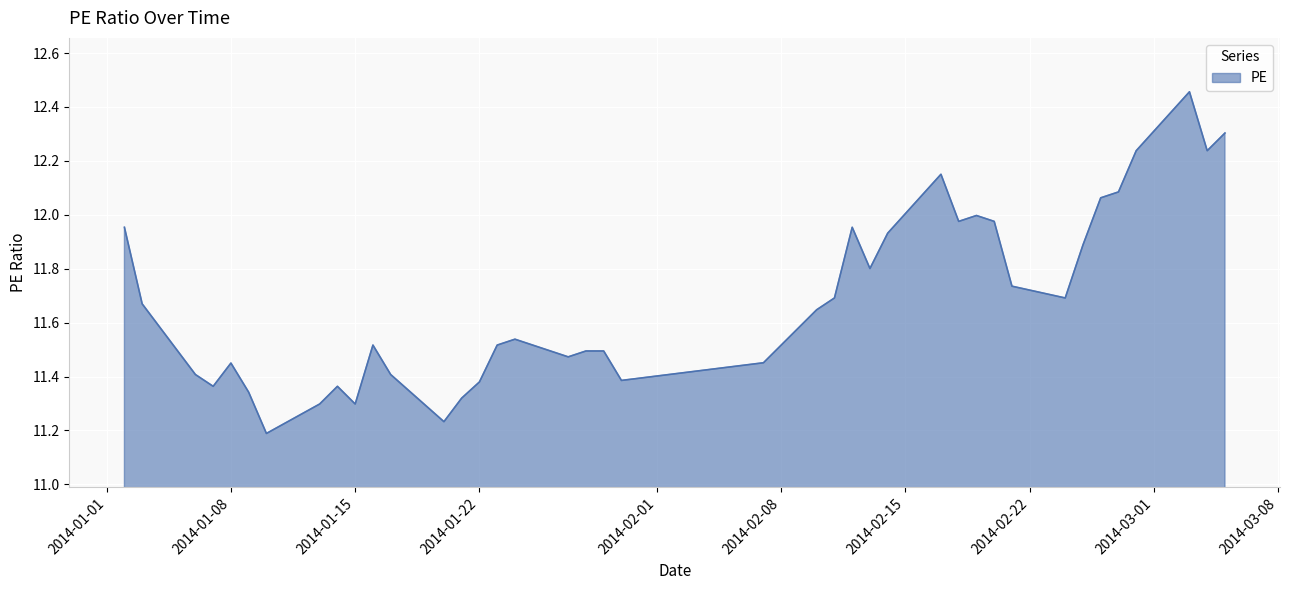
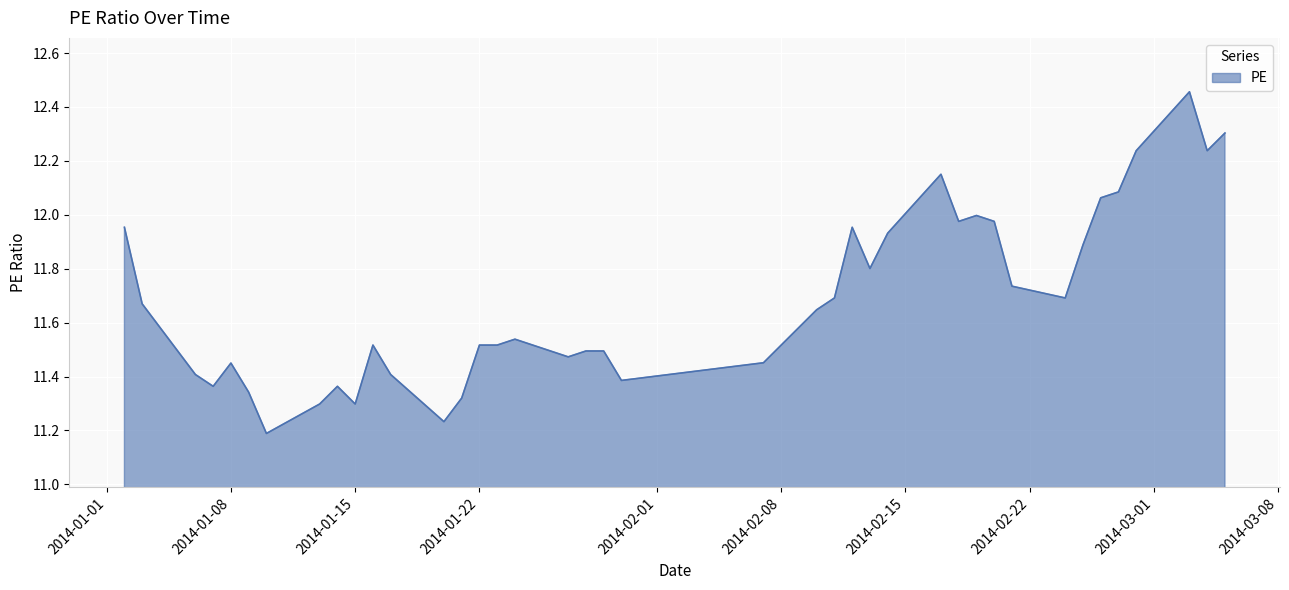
2014-01-22: 11.38 -> 11.52
